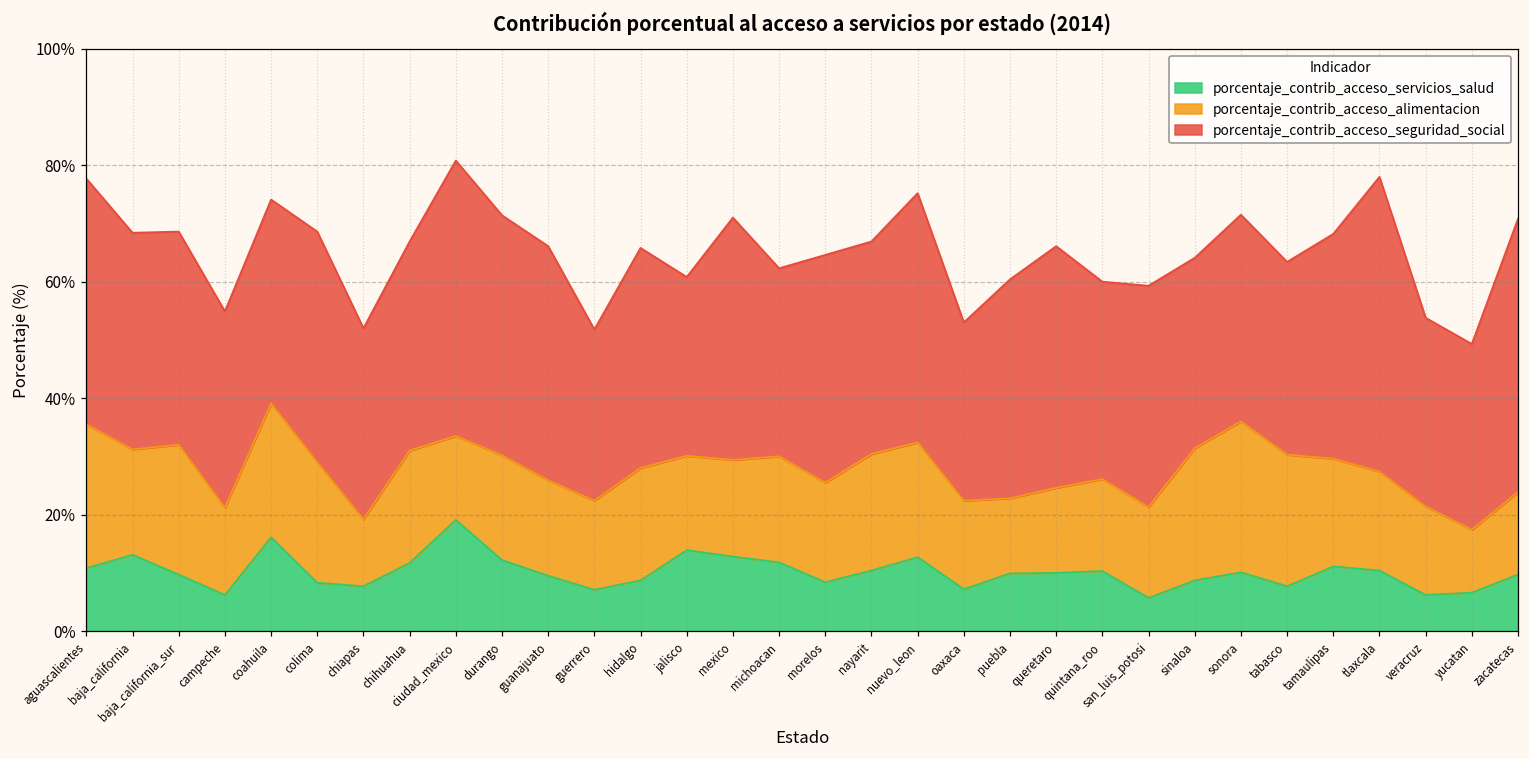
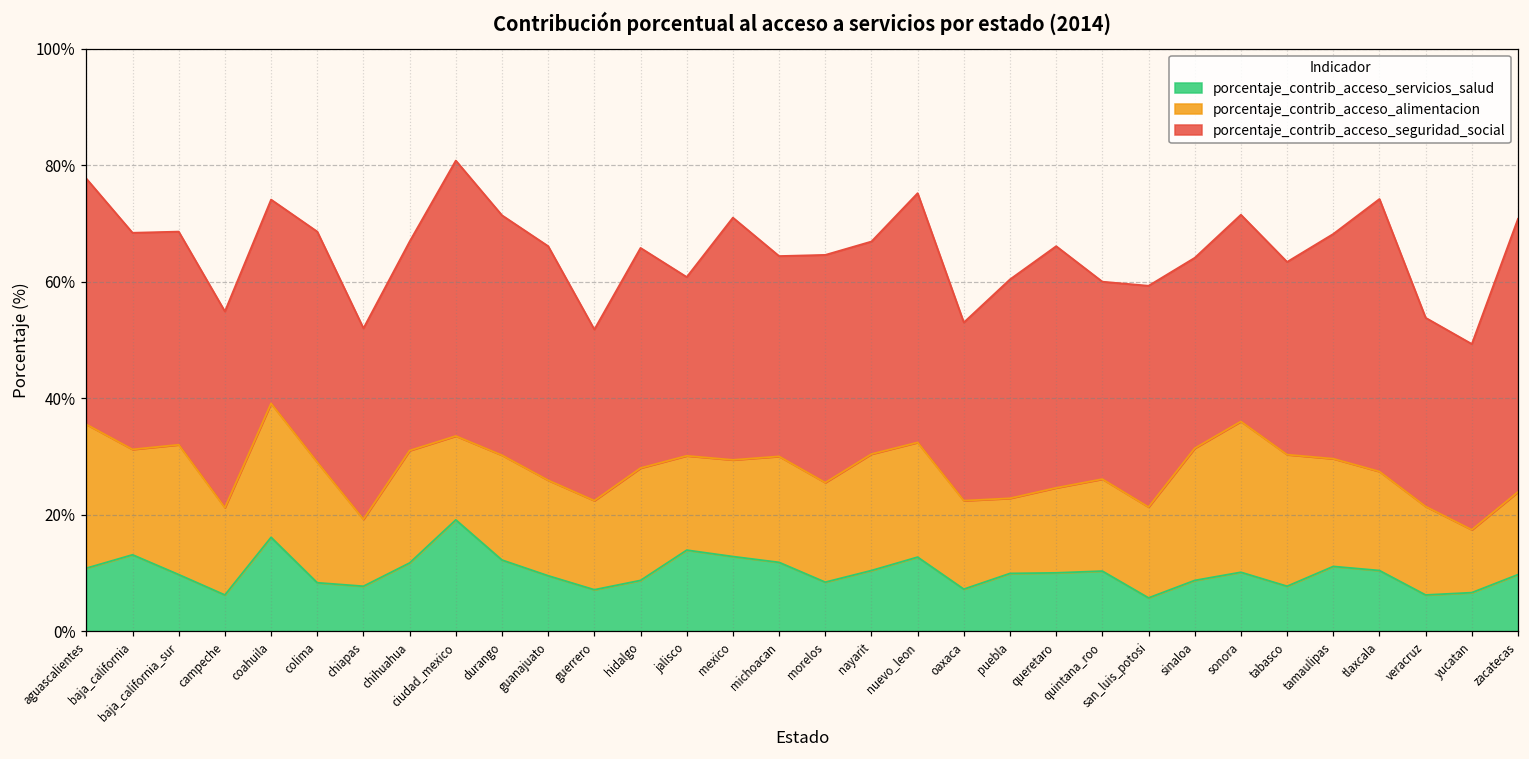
porcentaje_contrib_acceso_seguridad_social, michoacan: 32% -> 34%
porcentaje_contrib_acceso_seguridad_social, tlaxcala: 51% -> 47%
